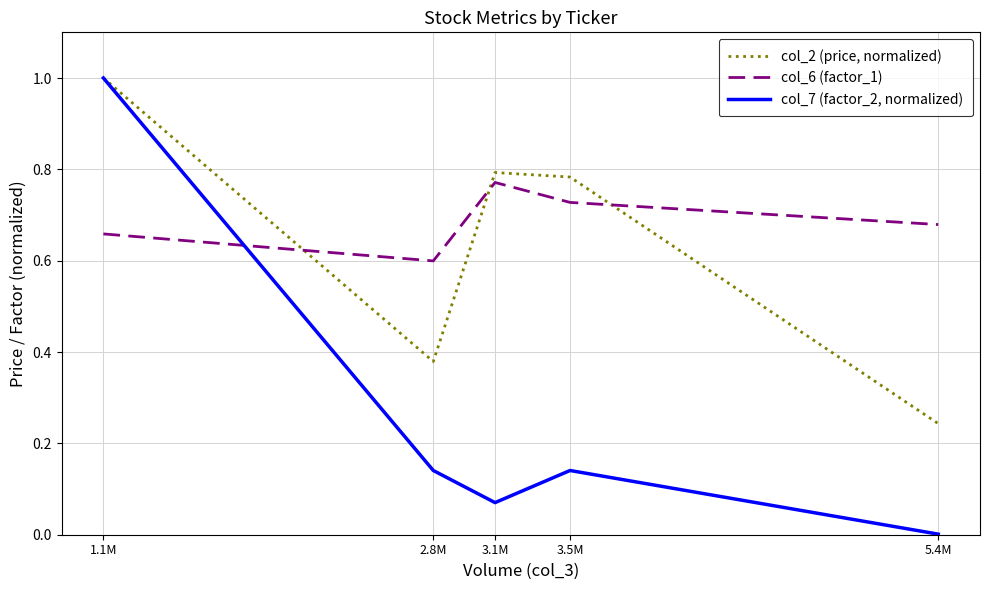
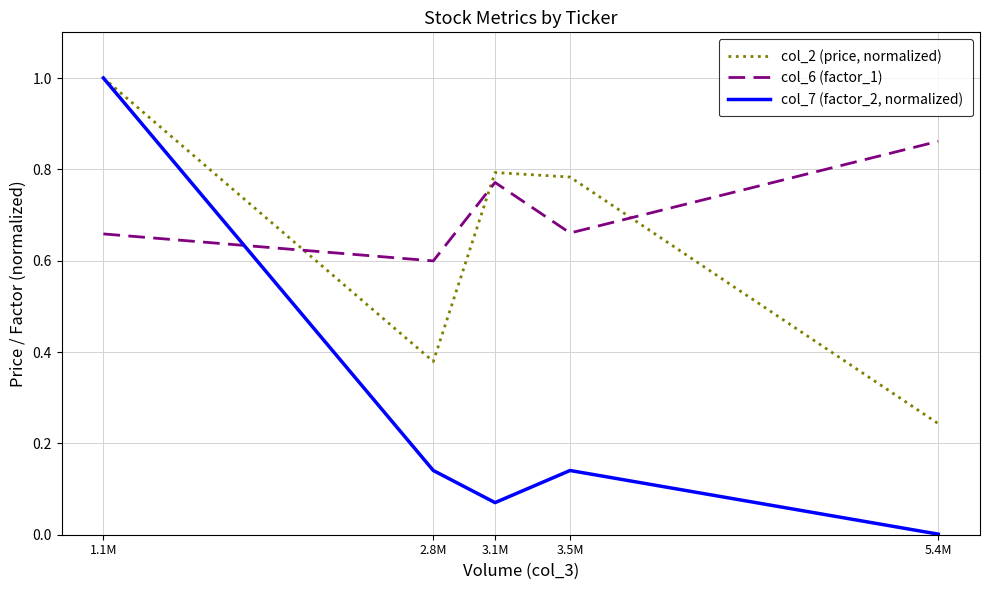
col_6 (factor_1), 3.5M: 0.73 -> 0.66
col_6 (factor_1), 5.4M: 0.68 -> 0.86
